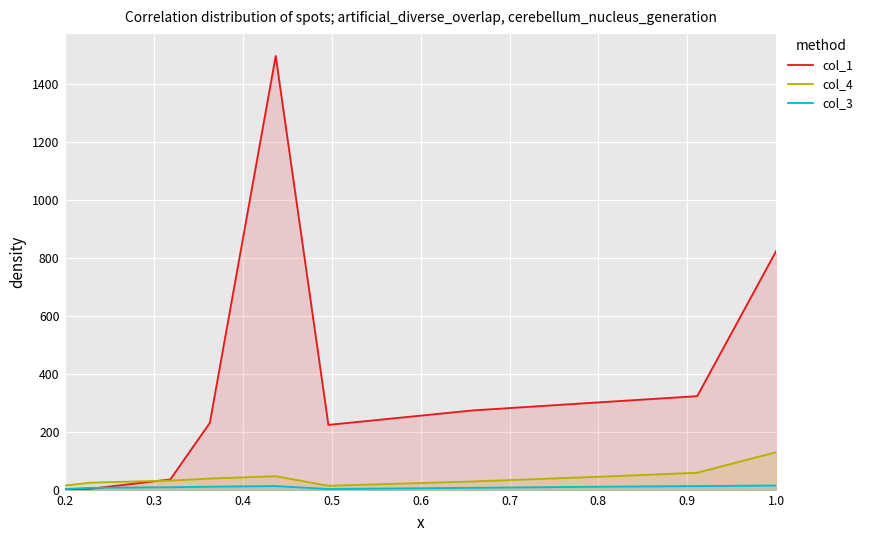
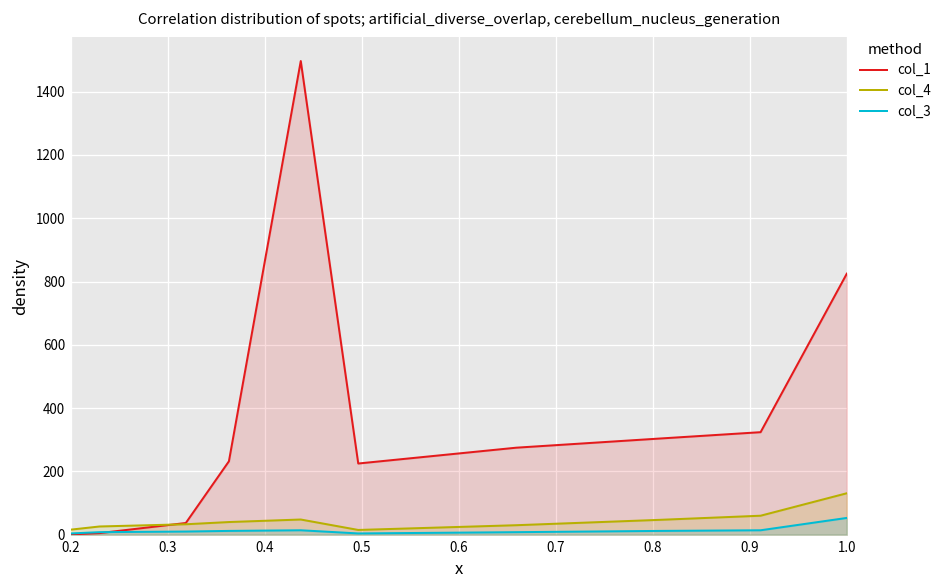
col_3, 1.0: 20 -> 50
